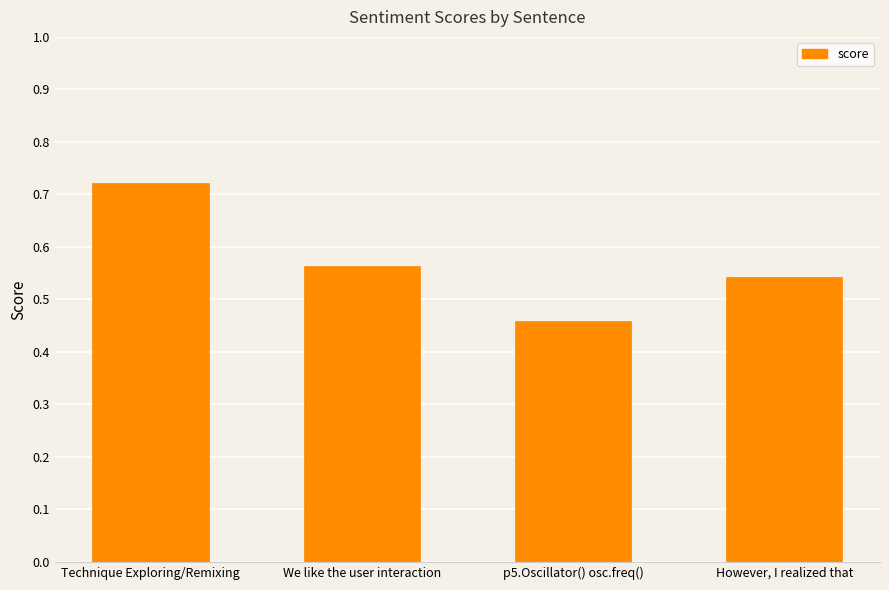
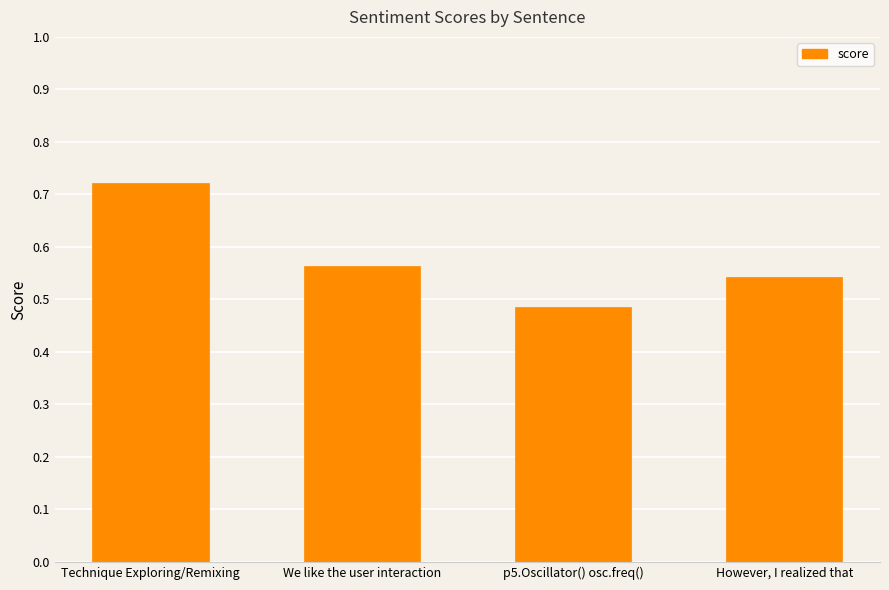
p5.Oscillator() osc.freq(): 0.46 -> 0.49
